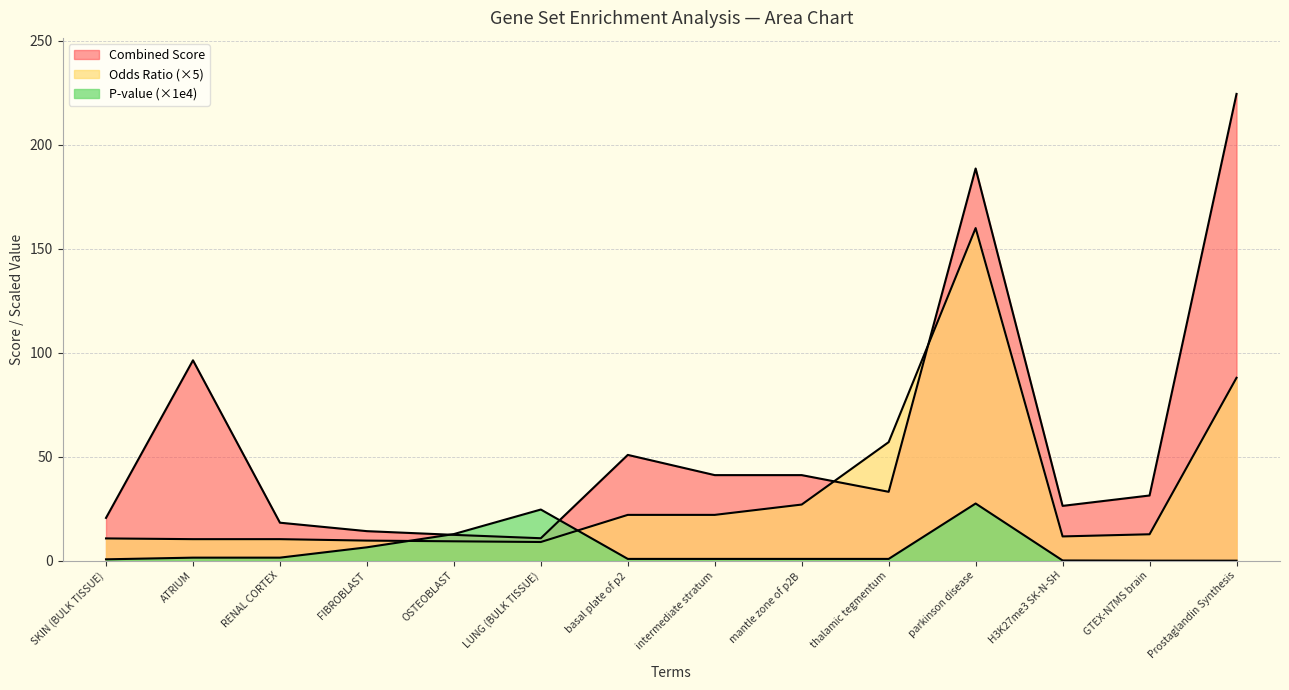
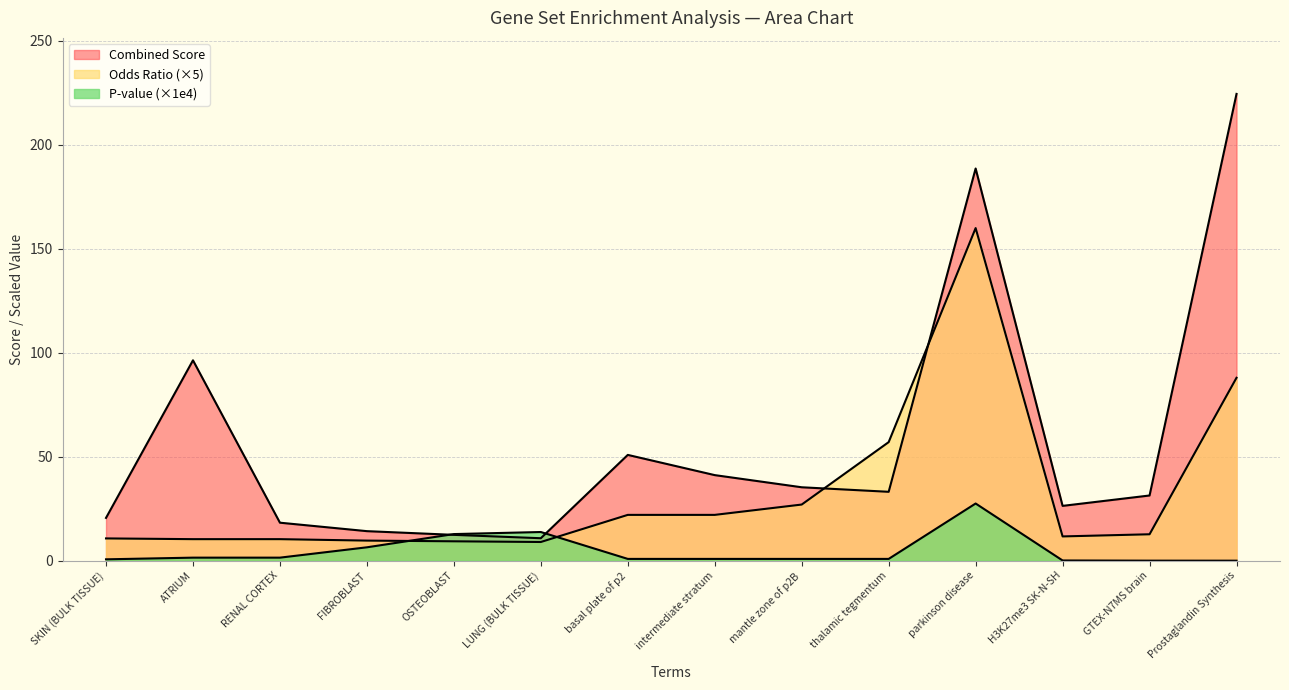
P-value (×1e4), LUNG (BULK TISSUE): 25 -> 14
Combined Score, mantle zone of p2B: 41 -> 35
